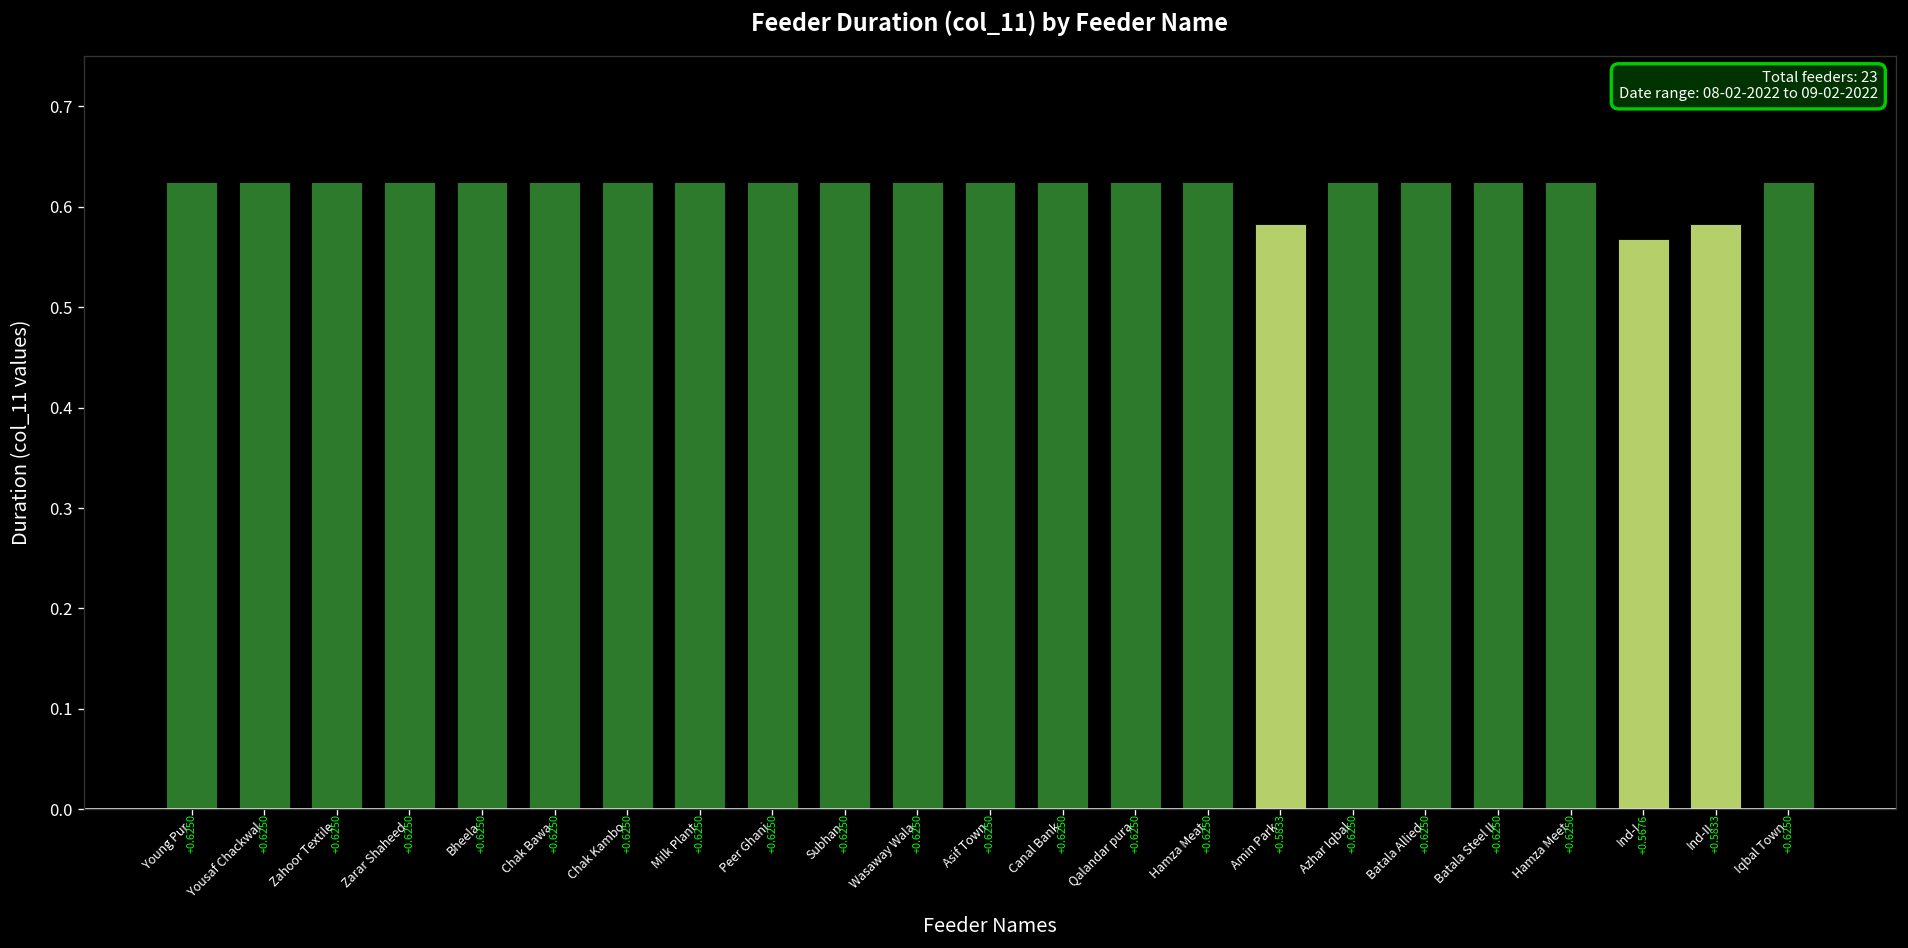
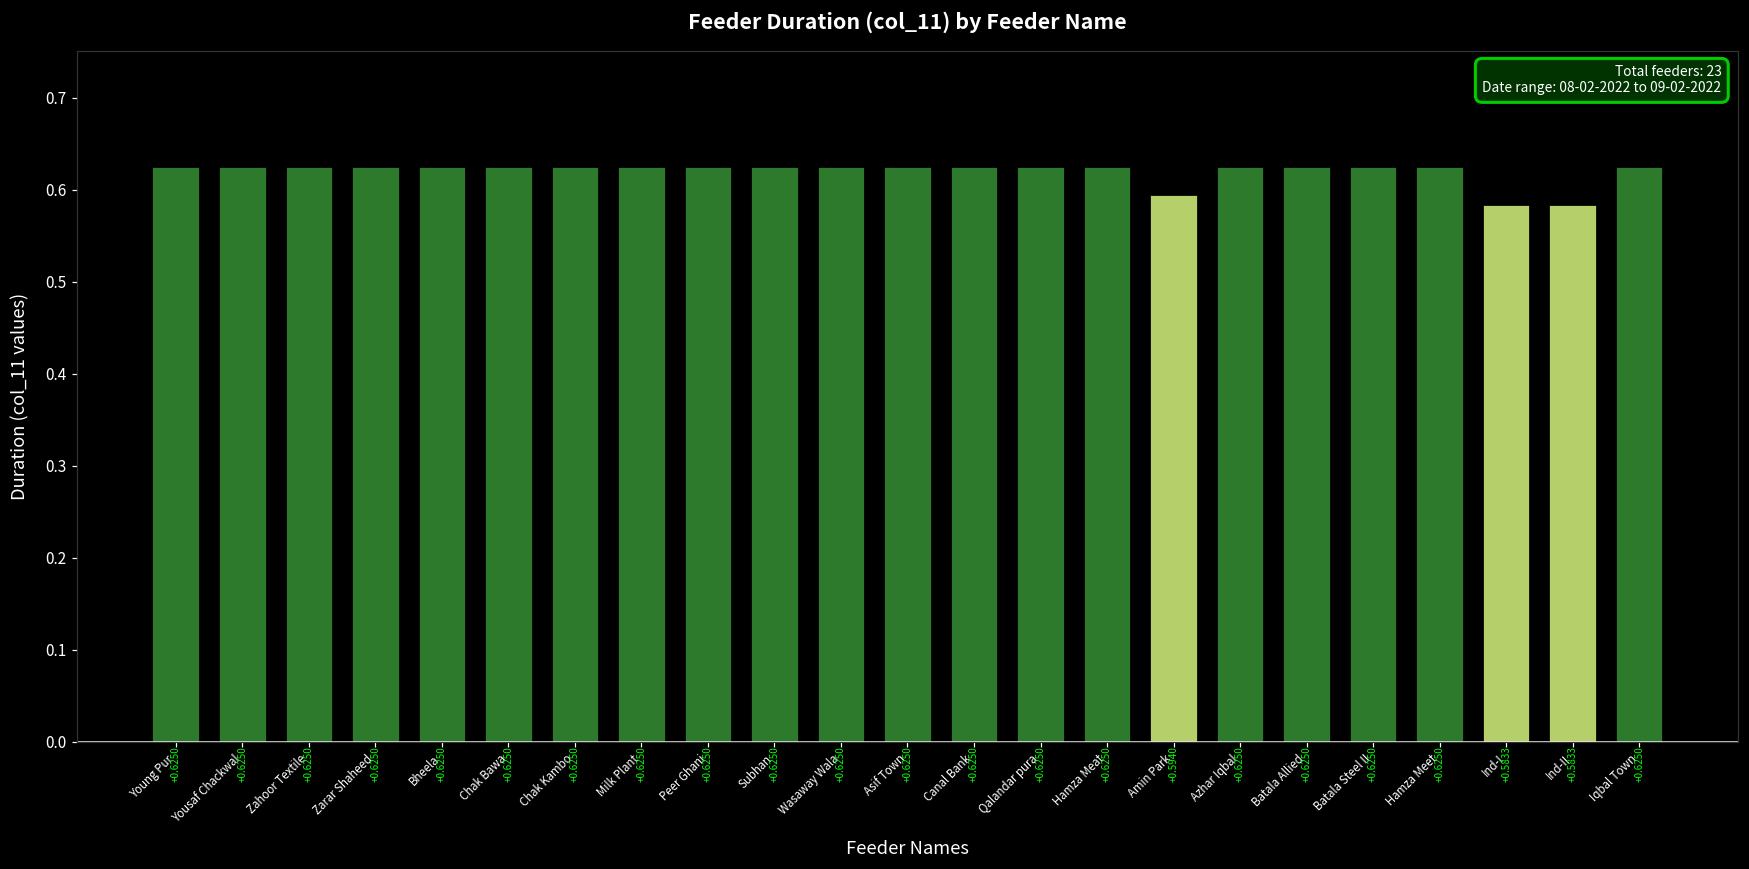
Amin Park: +0.5833 -> +0.5940
Ind-I: +0.5676 -> +0.5833
